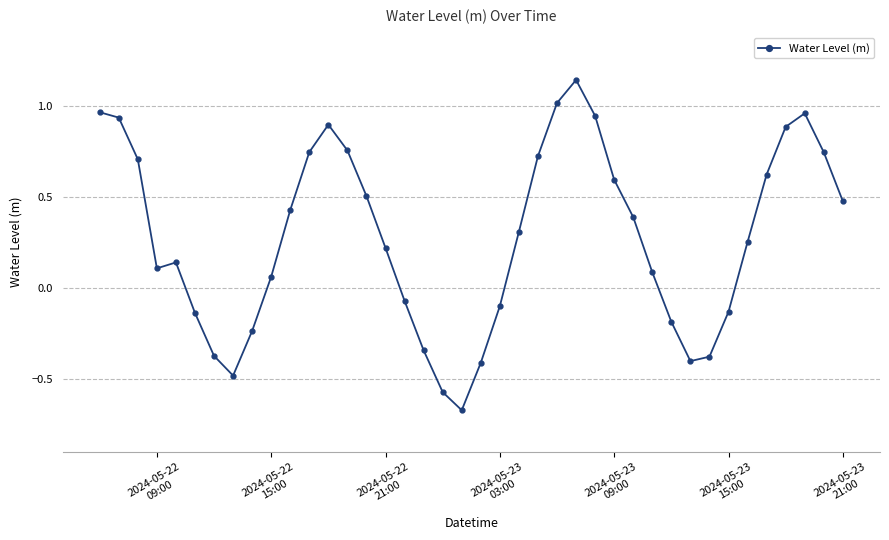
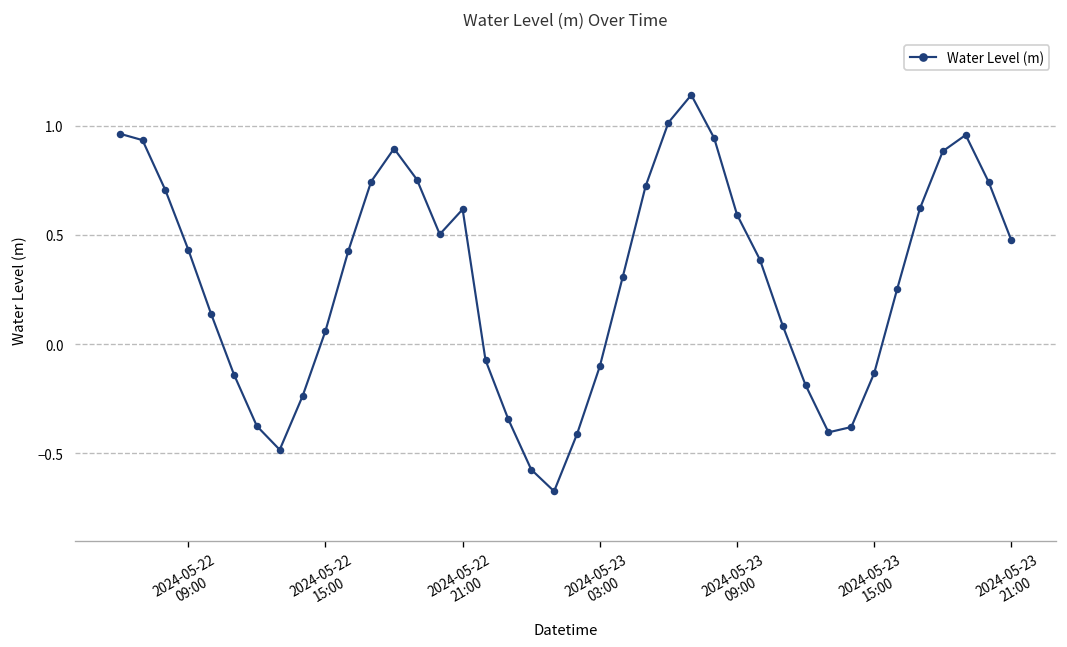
2024-05-22 09:00: 0.11 -> 0.43
2024-05-22 21:00: 0.22 -> 0.62
